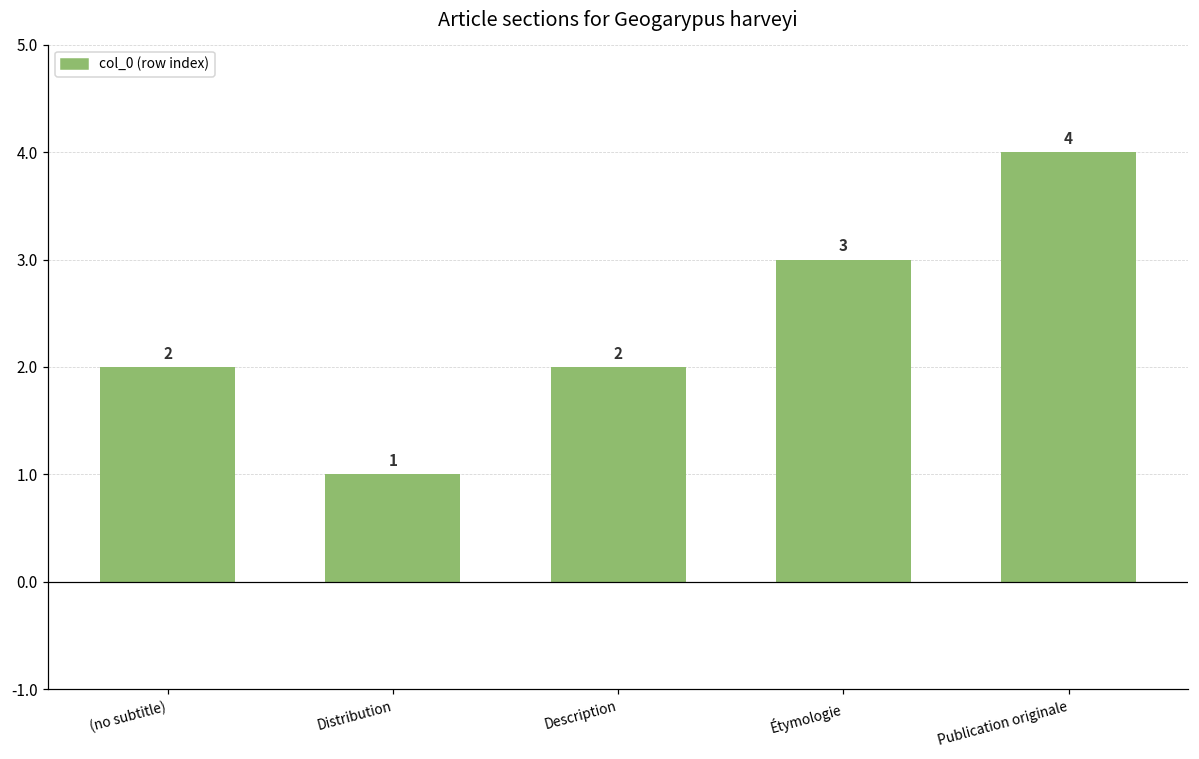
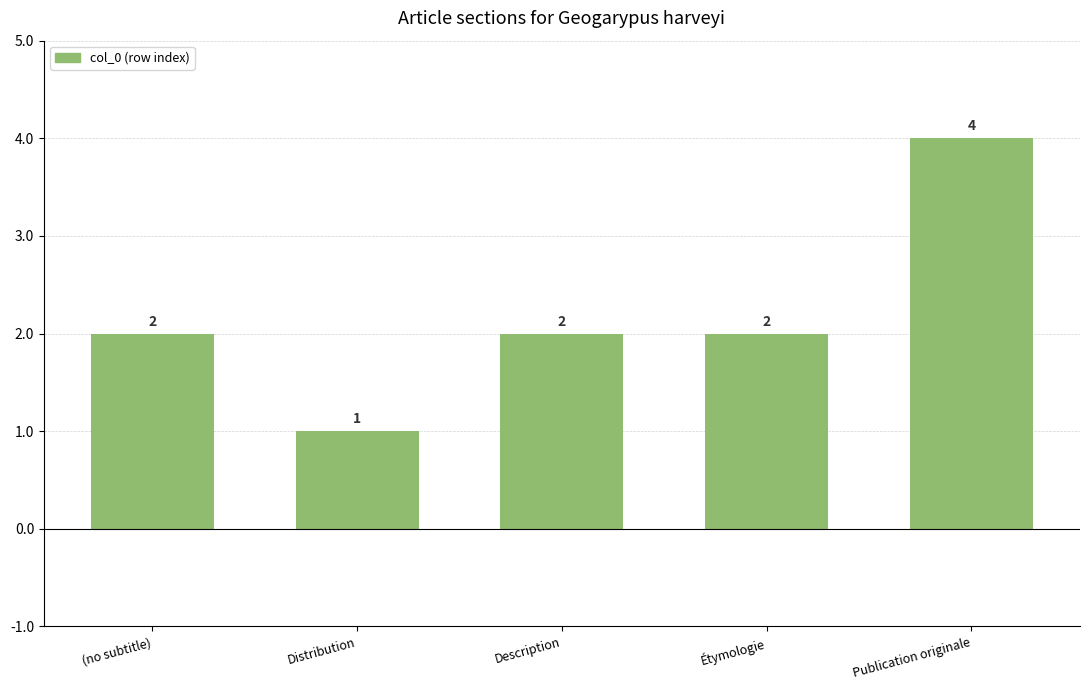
Étymologie: 3 -> 2
